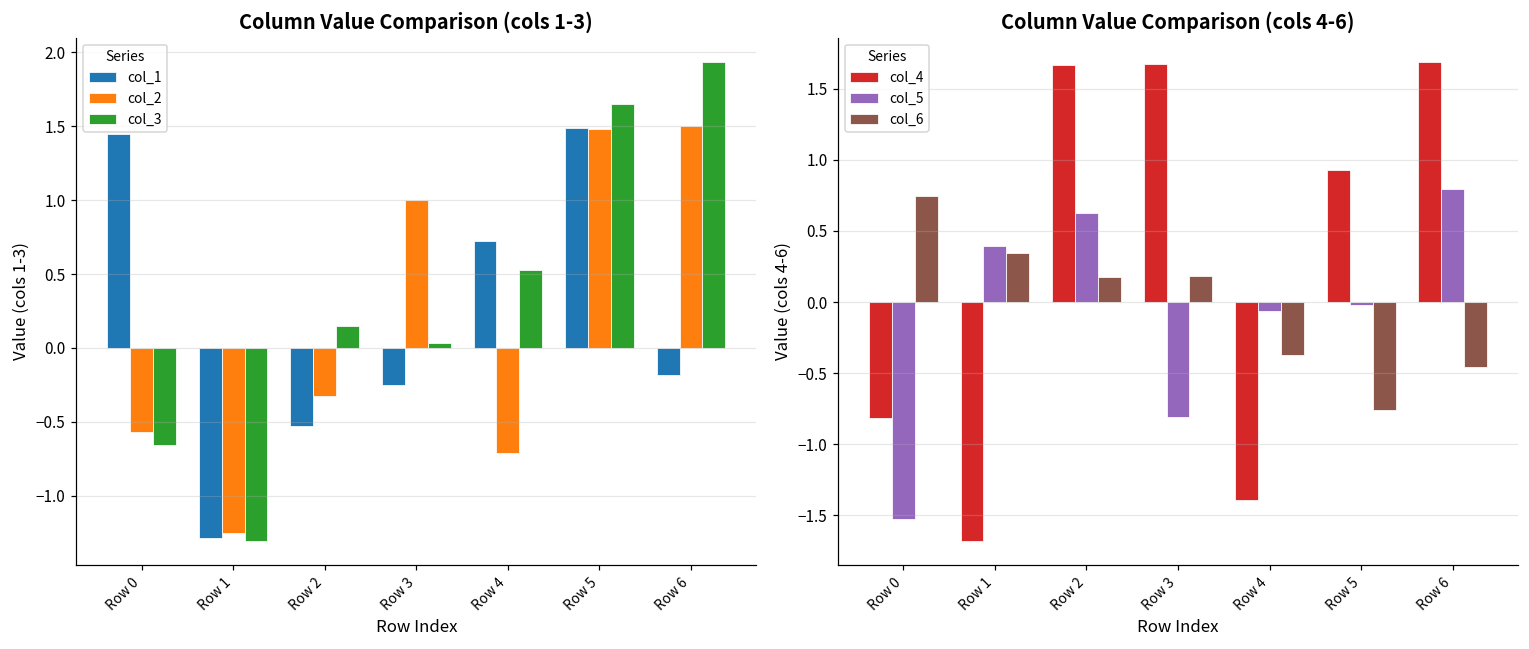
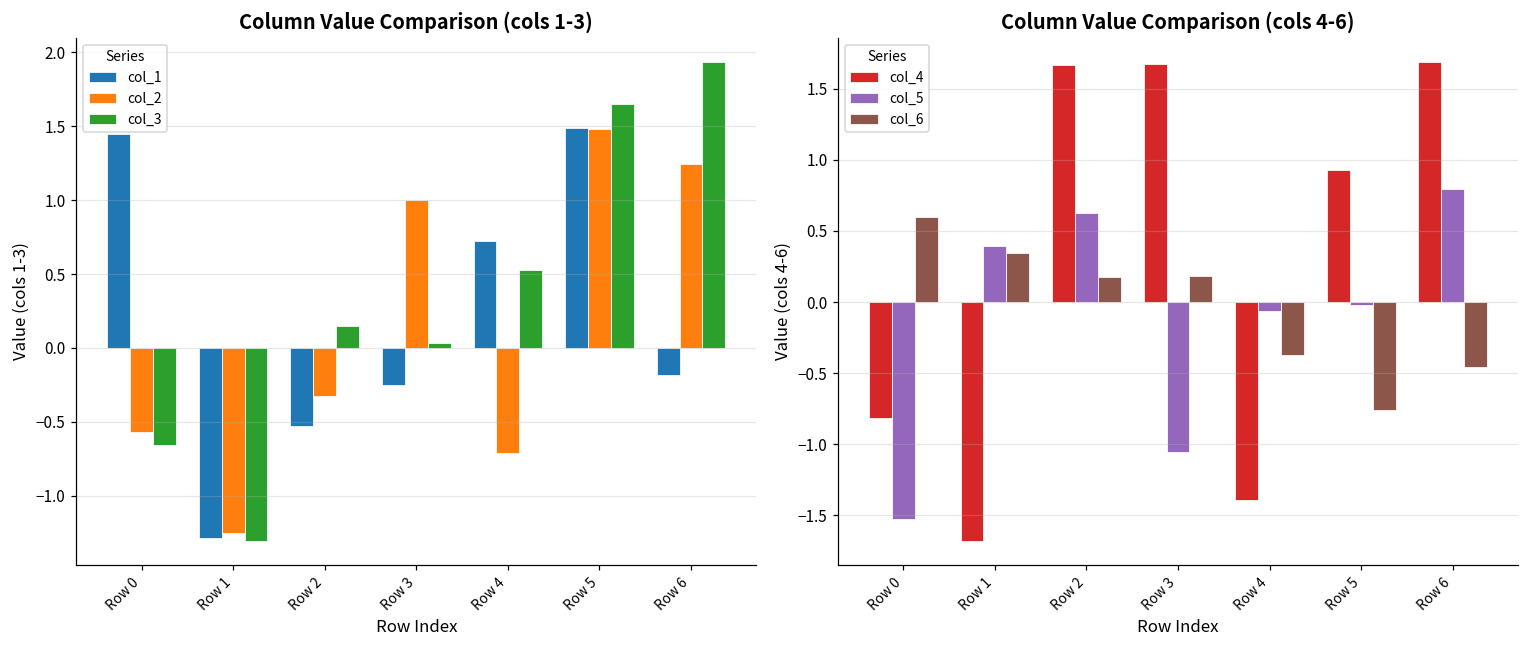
Column Value Comparison (cols 1-3), col_2, Row 6: 1.50 -> 1.25
Column Value Comparison (cols 4-6), col_6, Row 0: 0.74 -> 0.60
Column Value Comparison (cols 4-6), col_5, Row 3: -0.81 -> -1.05
